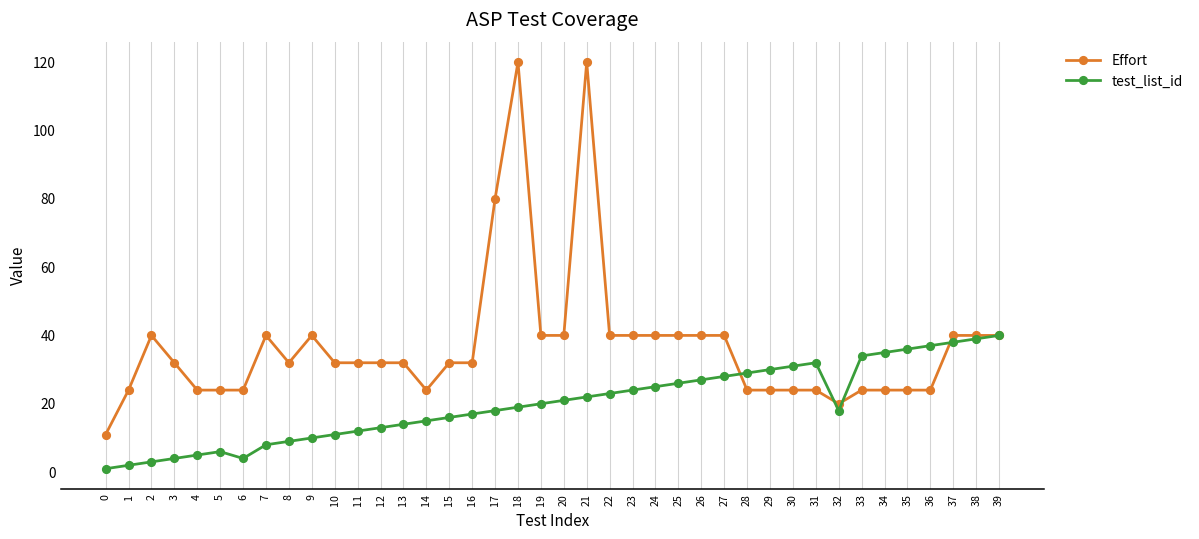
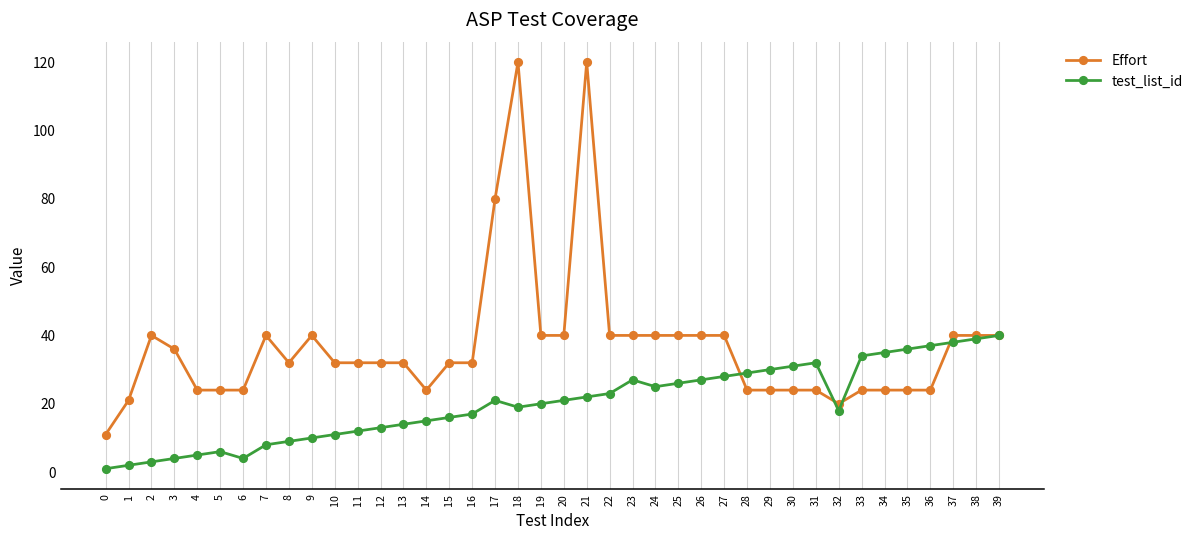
Effort, 1: 24 -> 21
Effort, 3: 32 -> 36
test_list_id, 17: 18 -> 21
test_list_id, 23: 24 -> 27
